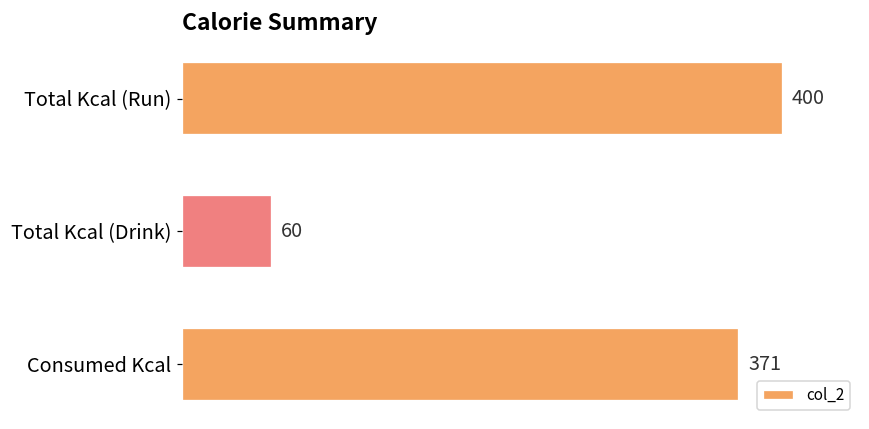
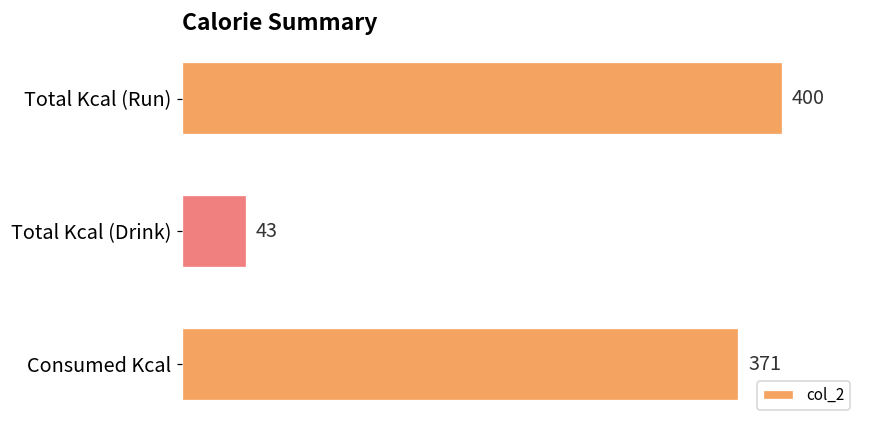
Total Kcal (Drink): 60 -> 43
